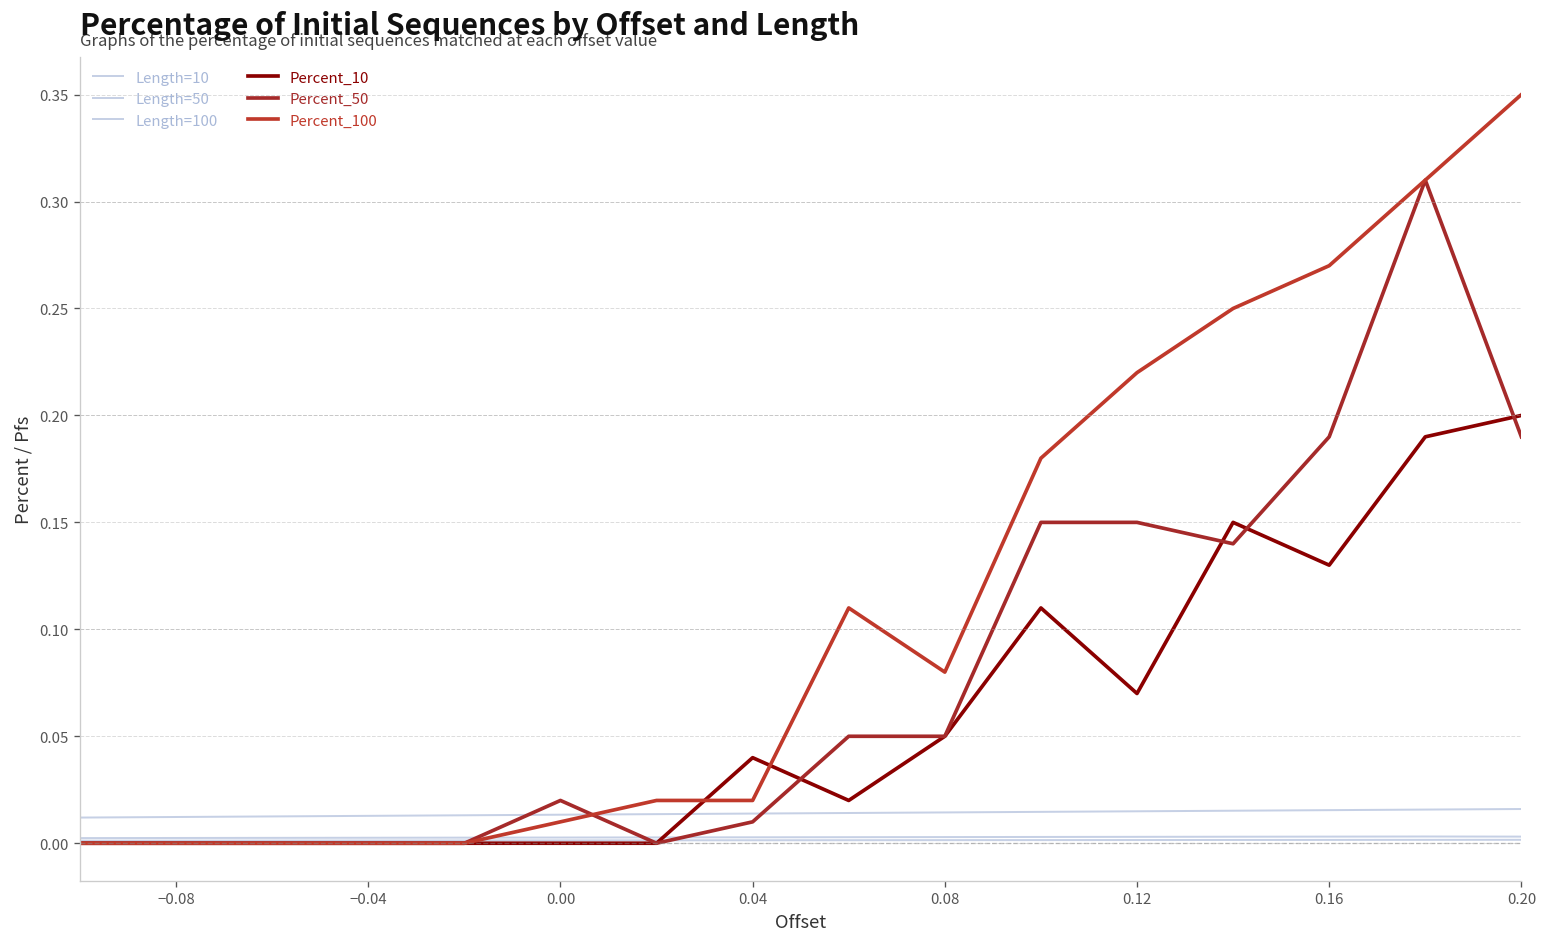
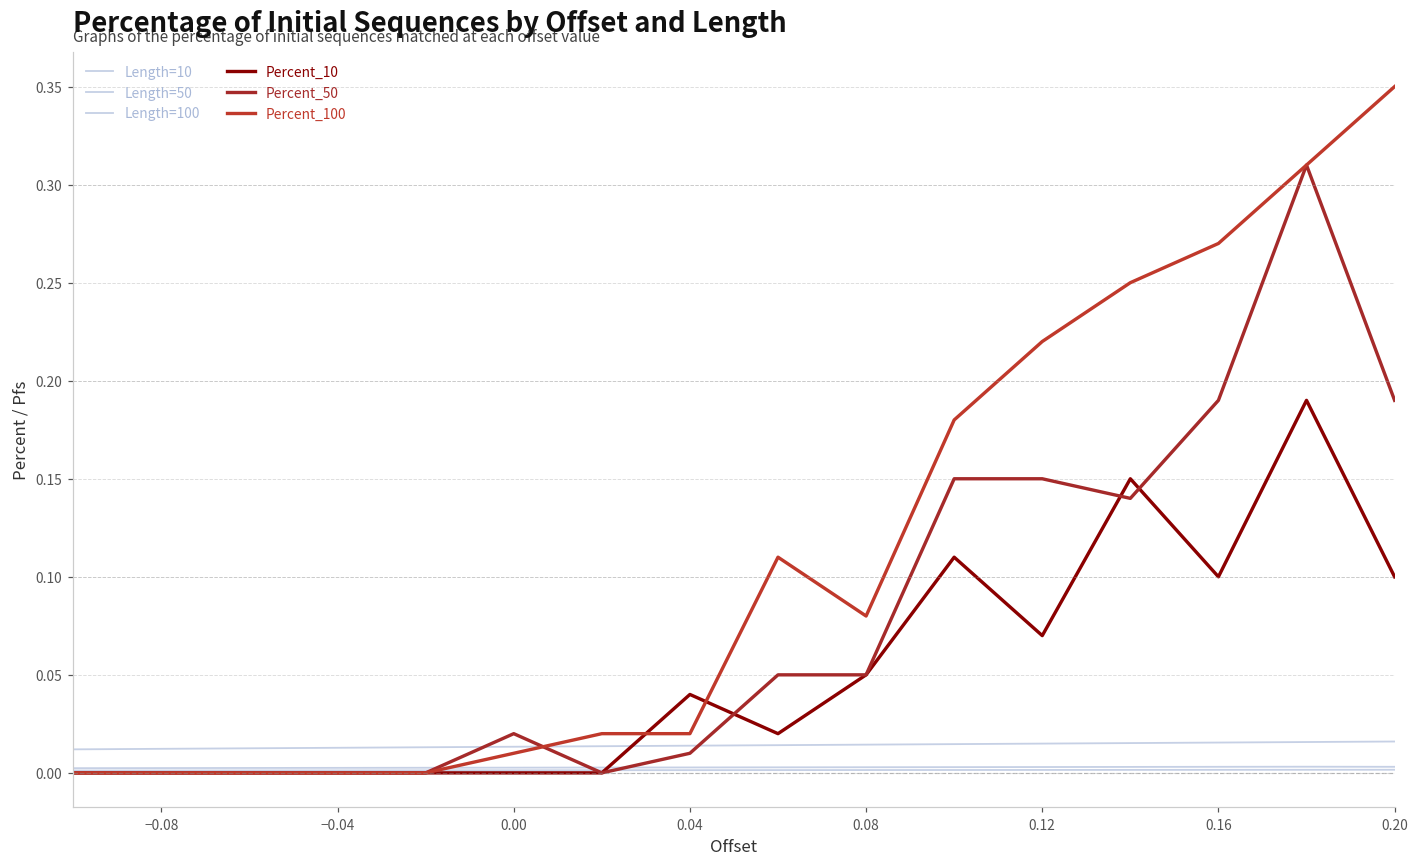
Percent_10, 0.16: 0.13 -> 0.10
Percent_10, 0.20: 0.2 -> 0.1
